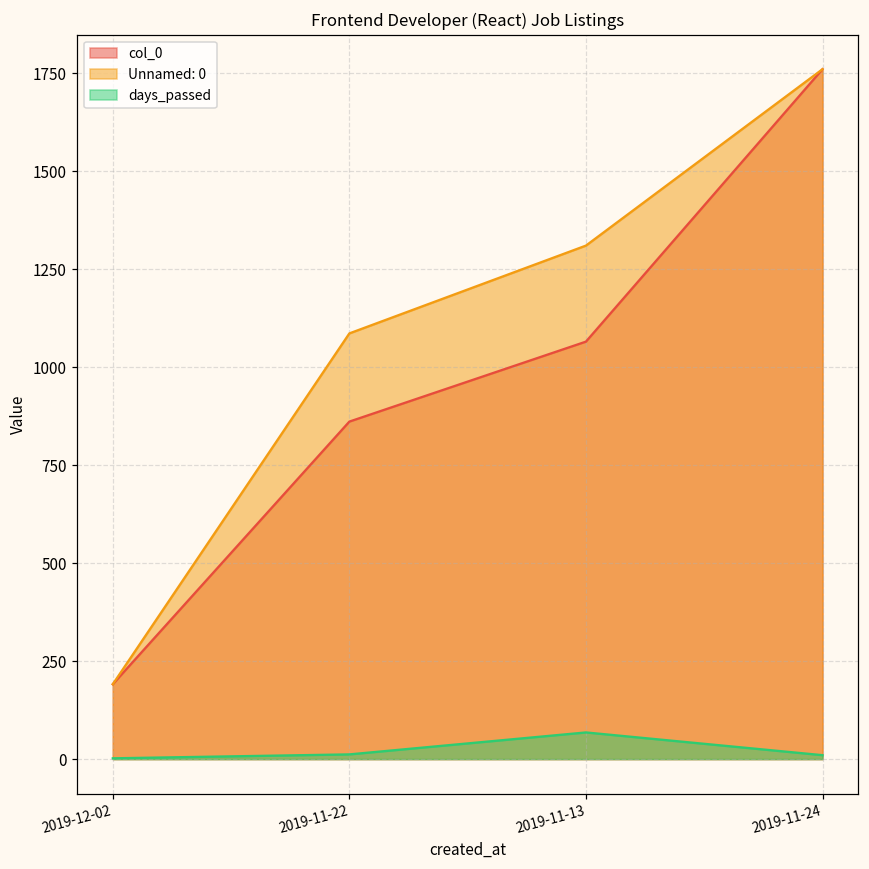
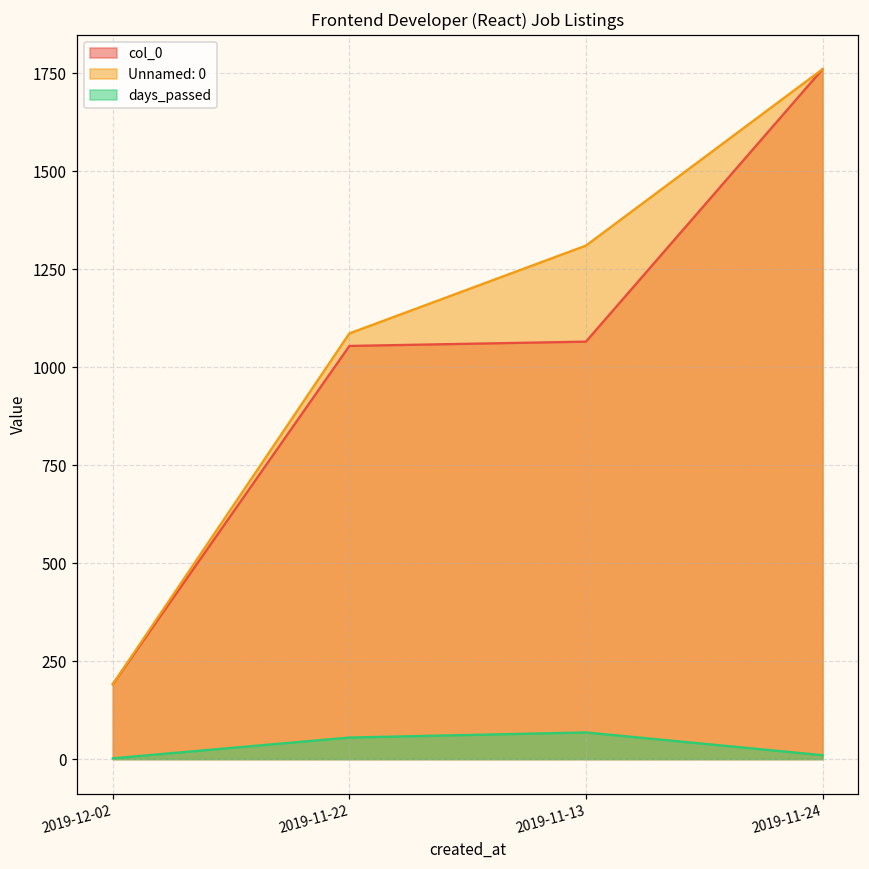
col_0, 2019-11-22: 860 -> 1050
days_passed, 2019-11-22: 10 -> 60
